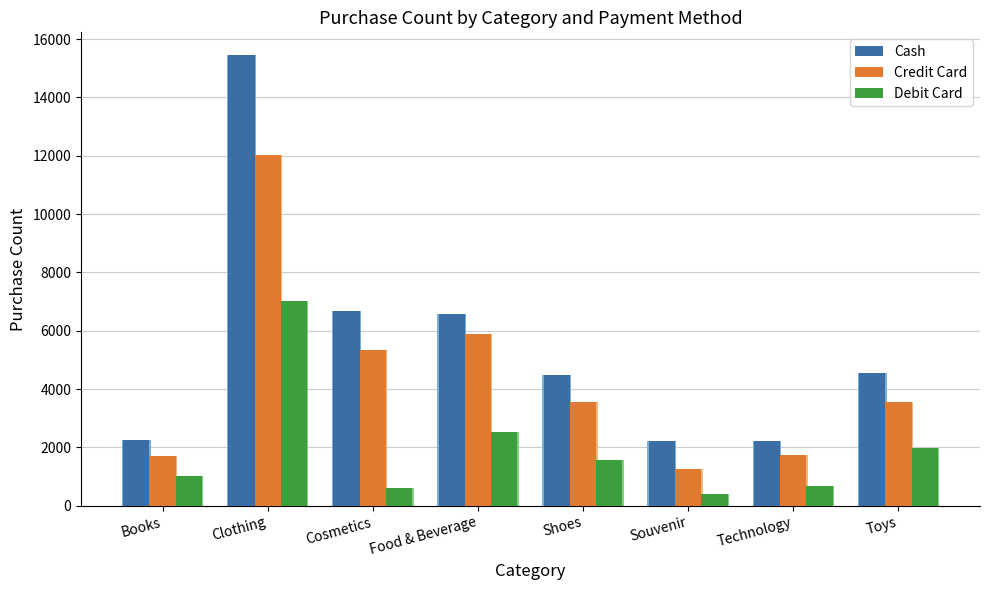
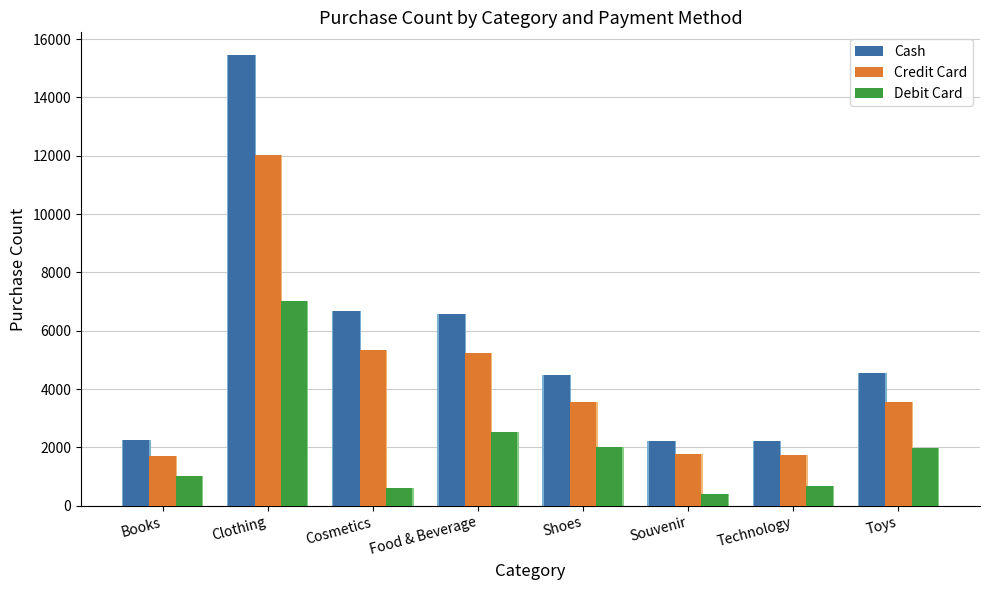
Credit Card, Food & Beverage: 5900 -> 5300
Debit Card, Shoes: 1600 -> 2000
Credit Card, Souvenir: 1200 -> 1800
